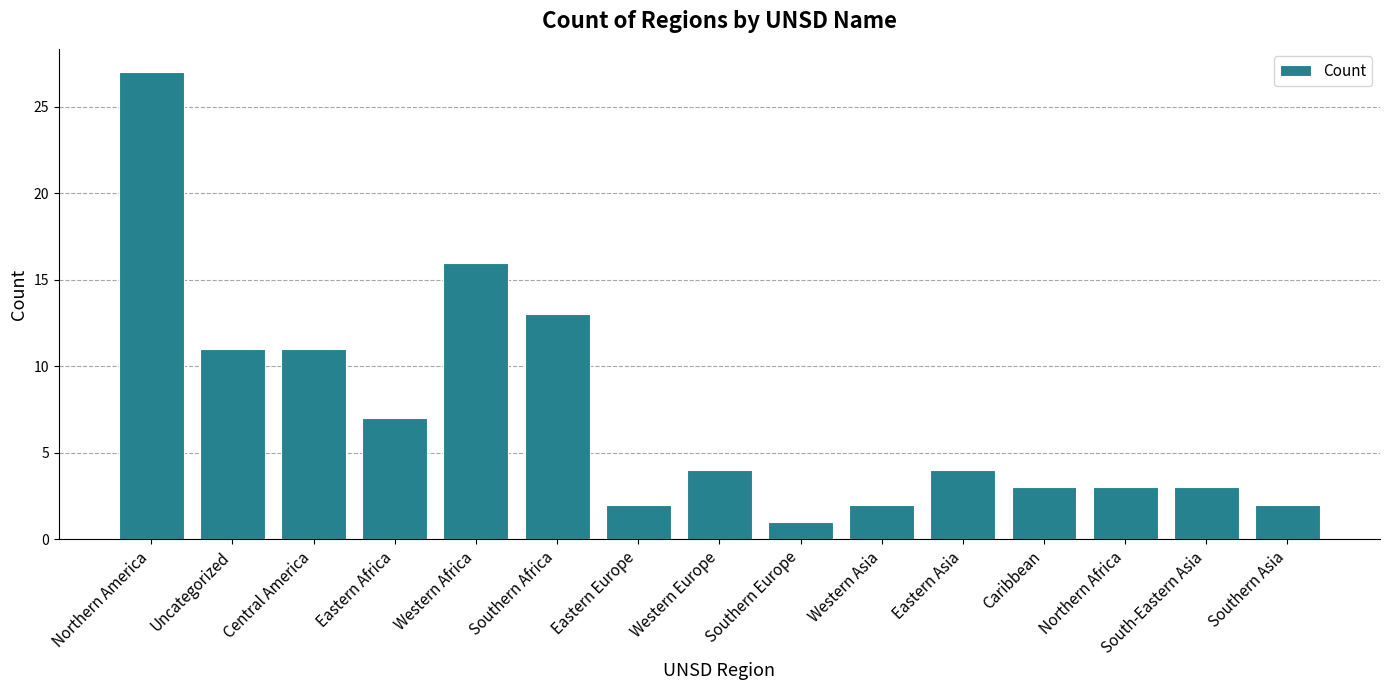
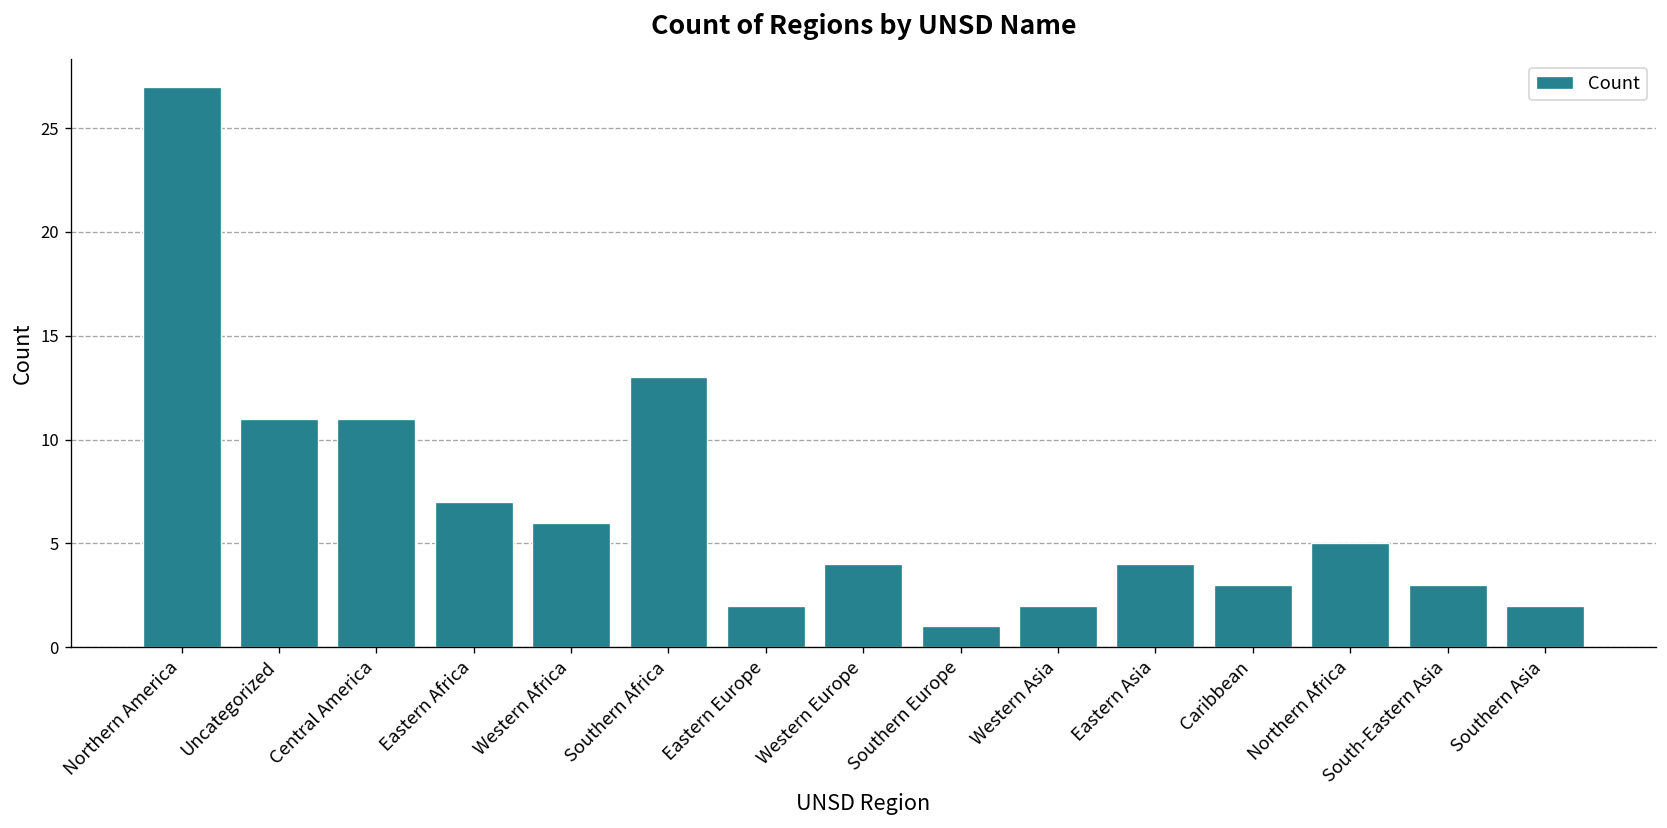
Western Africa: 16 -> 6
Northern Africa: 3 -> 5
